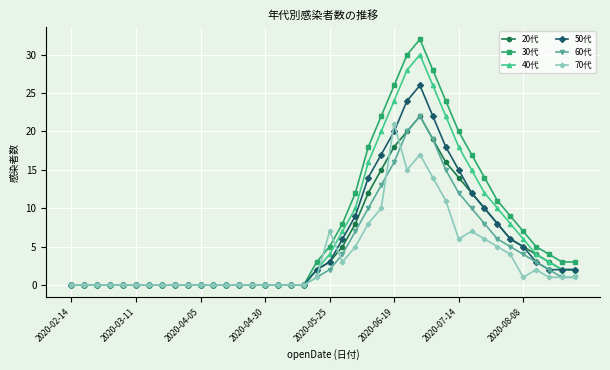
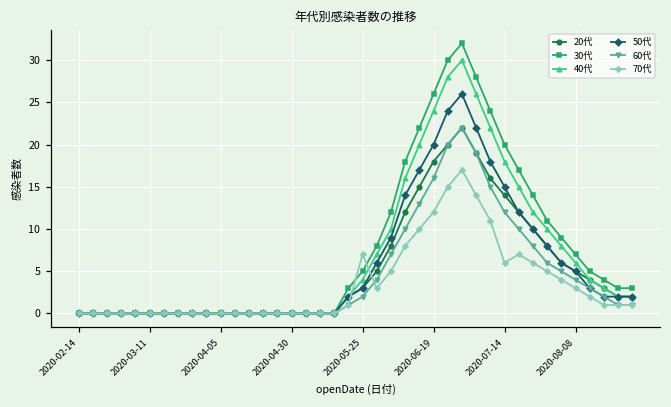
70代, 2020-06-19: 21 -> 12
70代, 2020-08-08: 1 -> 3
